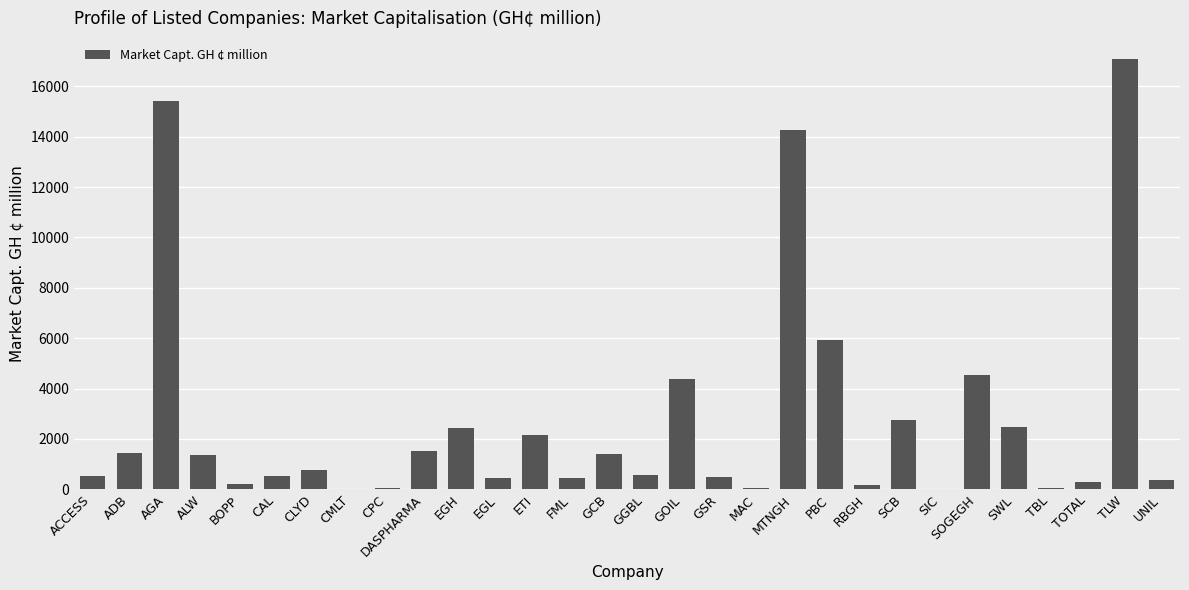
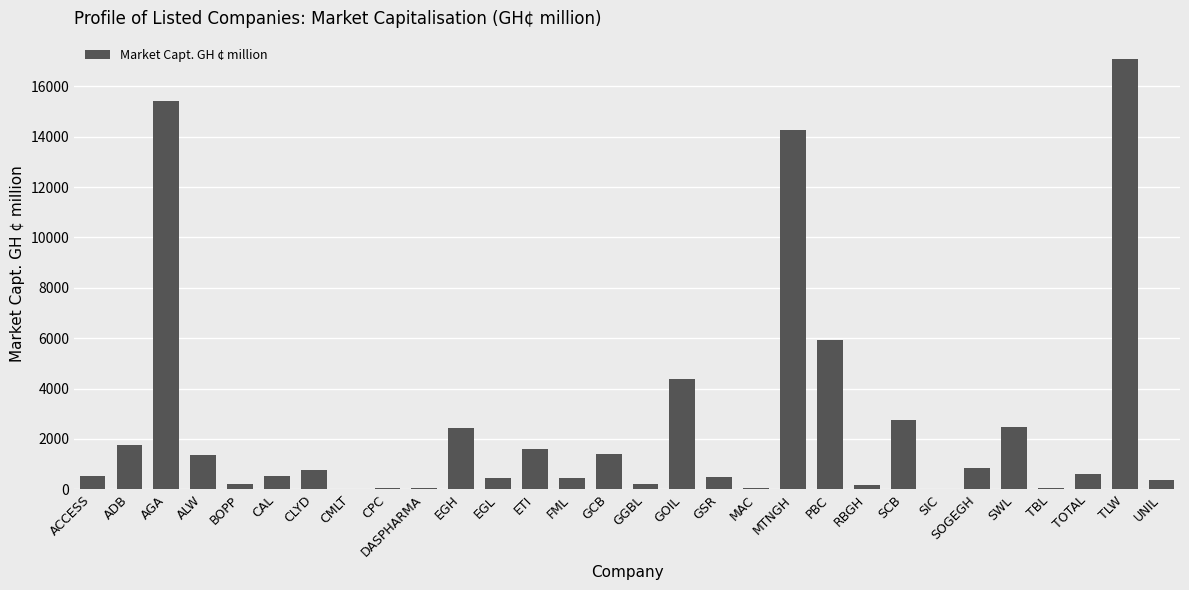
ADB: 1400 -> 1800
DASPHARMA: 1500 -> 0
ETI: 2200 -> 1600
GGBL: 600 -> 200
SOGEGH: 4500 -> 800
TOTAL: 300 -> 600
